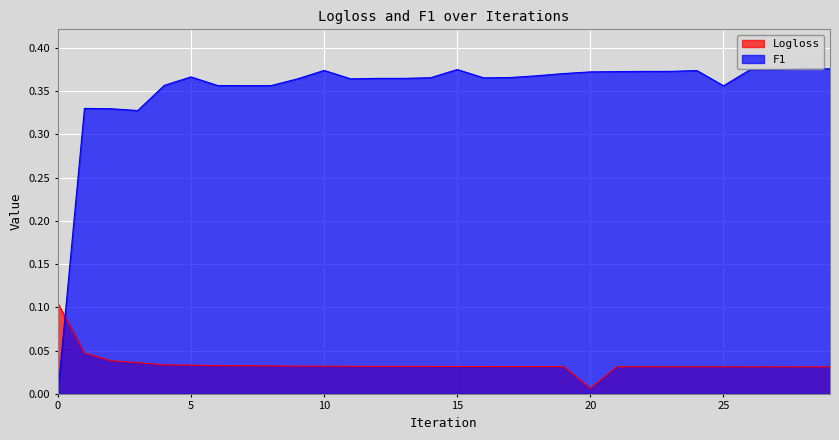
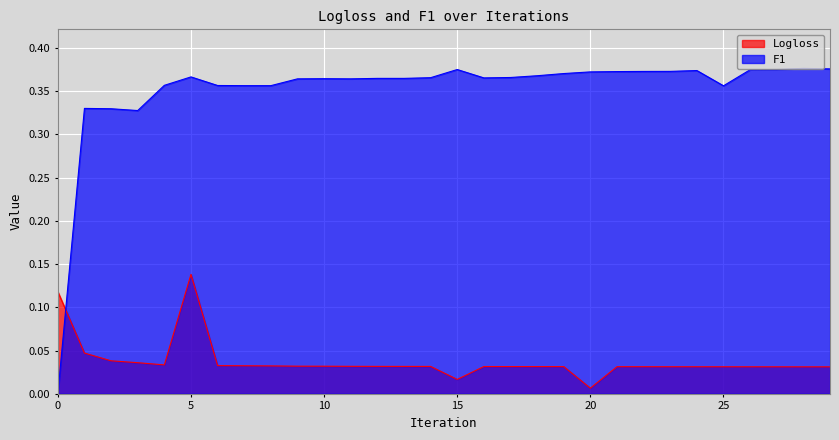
Logloss, 0: 0.10 -> 0.12
Logloss, 5: 0.03 -> 0.14
F1, 10: 0.37 -> 0.36
Logloss, 15: 0.03 -> 0.02
